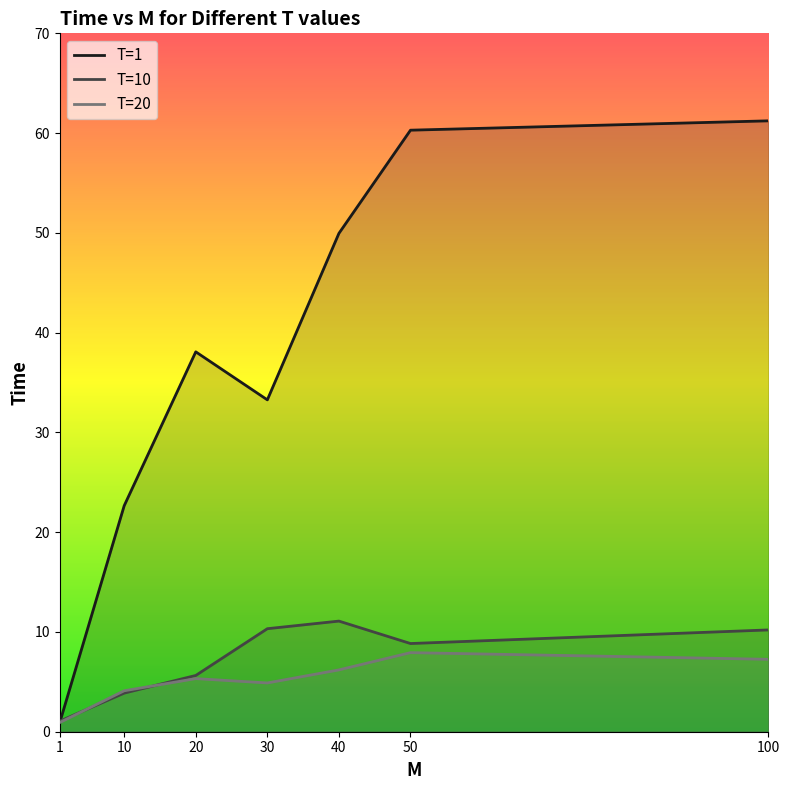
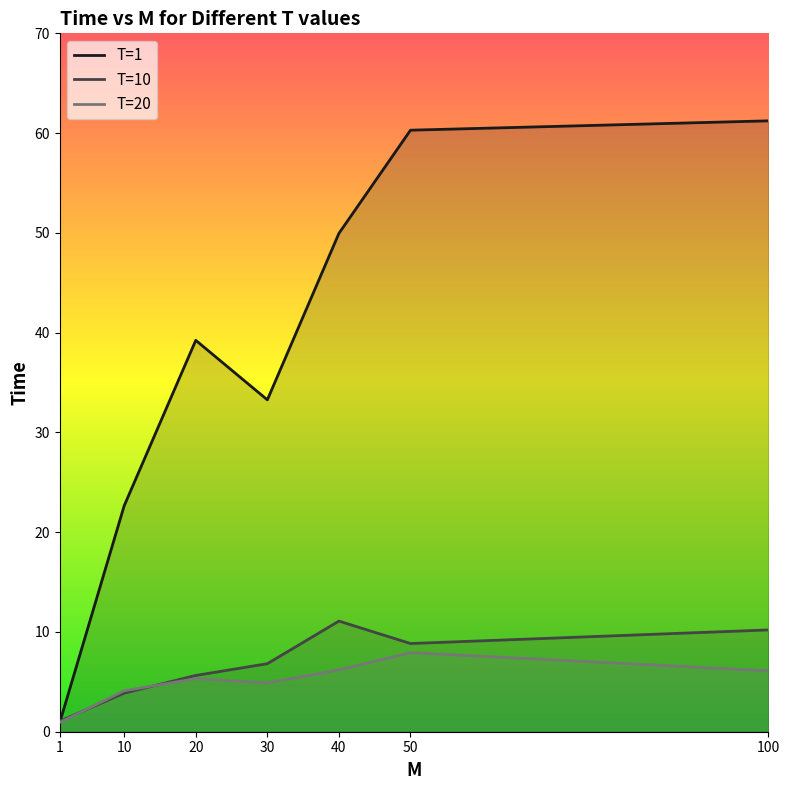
T=1, 20: 38 -> 39
T=10, 30: 10 -> 7
T=20, 100: 7 -> 6
